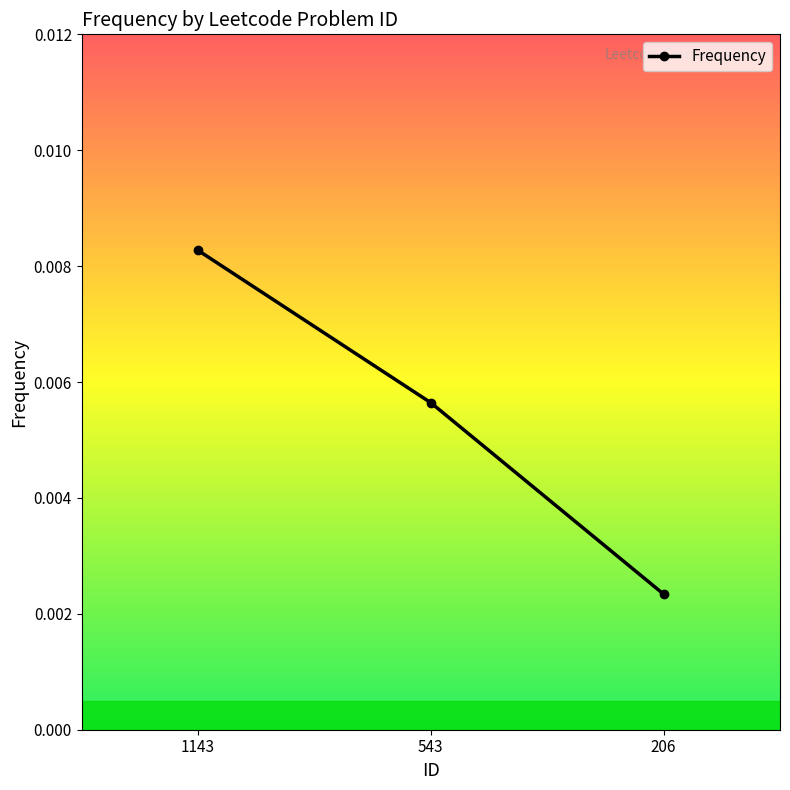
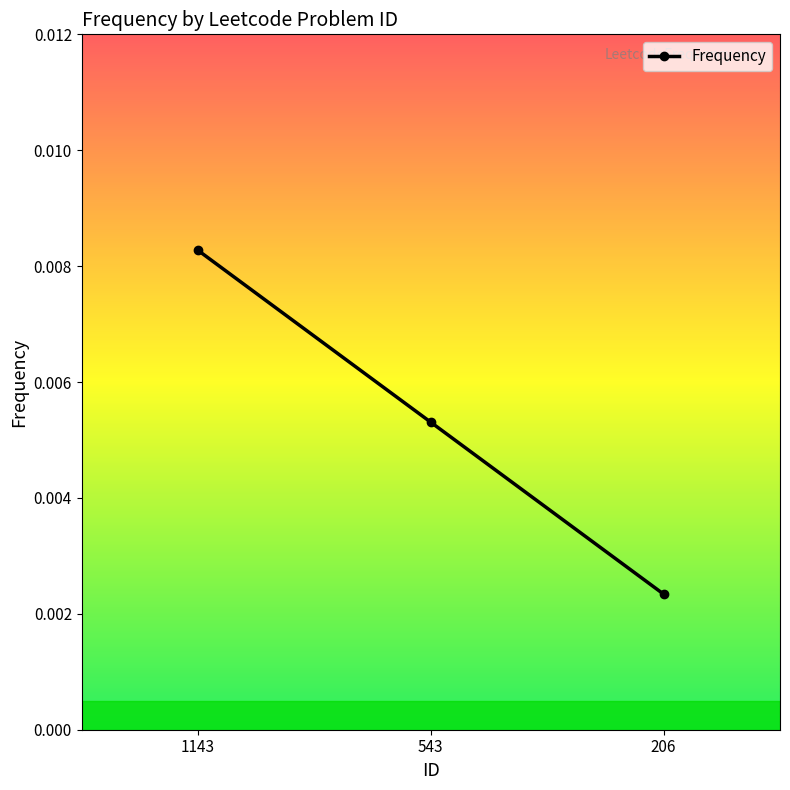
543: 0.0056 -> 0.0053
